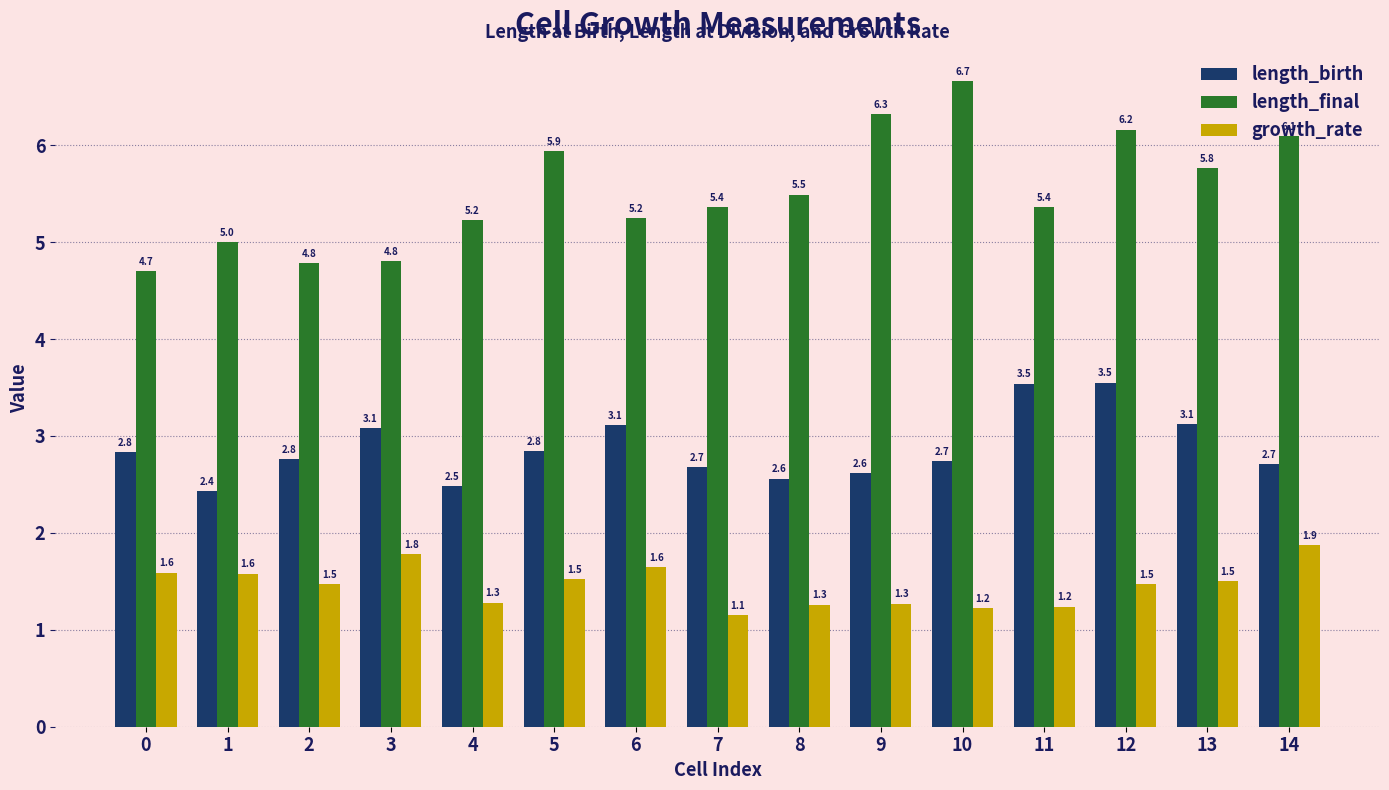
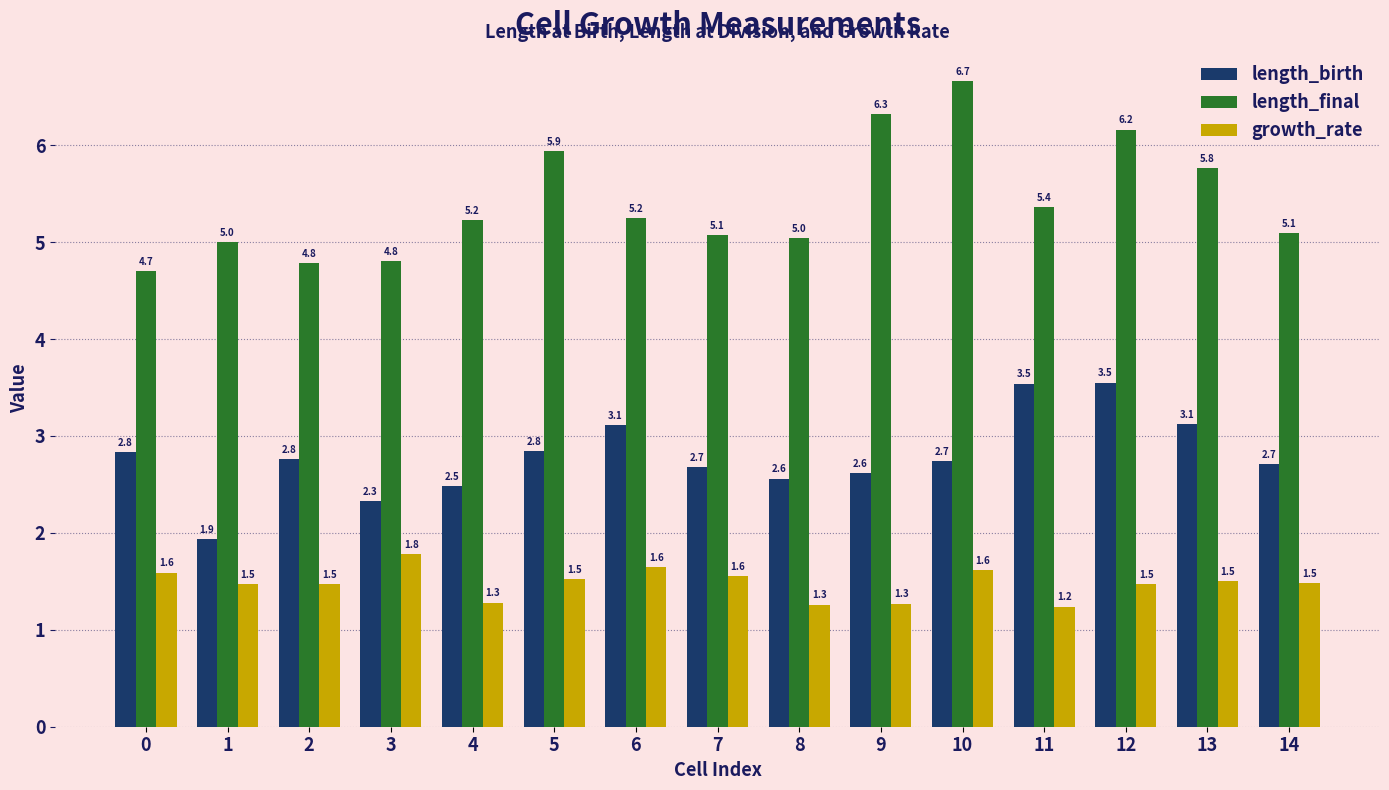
length_birth, 1: 2.4 -> 1.9
growth_rate, 1: 1.6 -> 1.5
length_birth, 3: 3.1 -> 2.3
length_final, 7: 5.4 -> 5.1
growth_rate, 7: 1.1 -> 1.6
length_final, 8: 5.5 -> 5.0
growth_rate, 10: 1.2 -> 1.6
length_final, 14: 6.1 -> 5.1
growth_rate, 14: 1.9 -> 1.5
